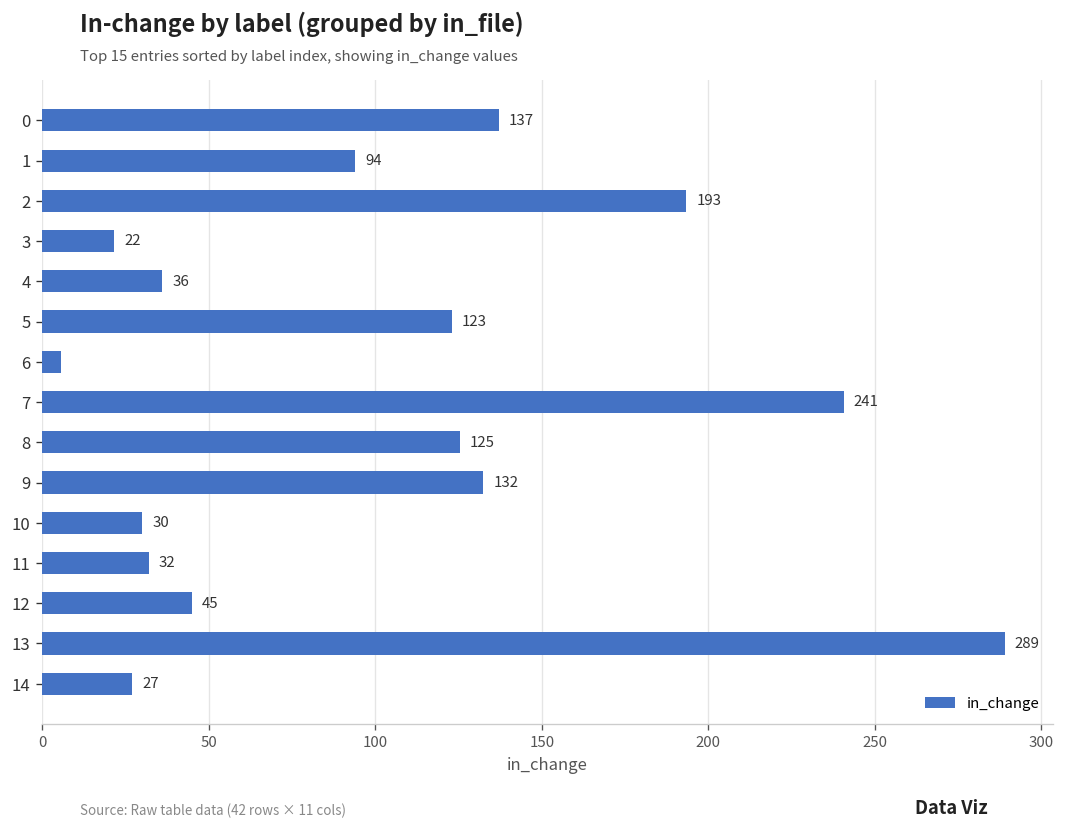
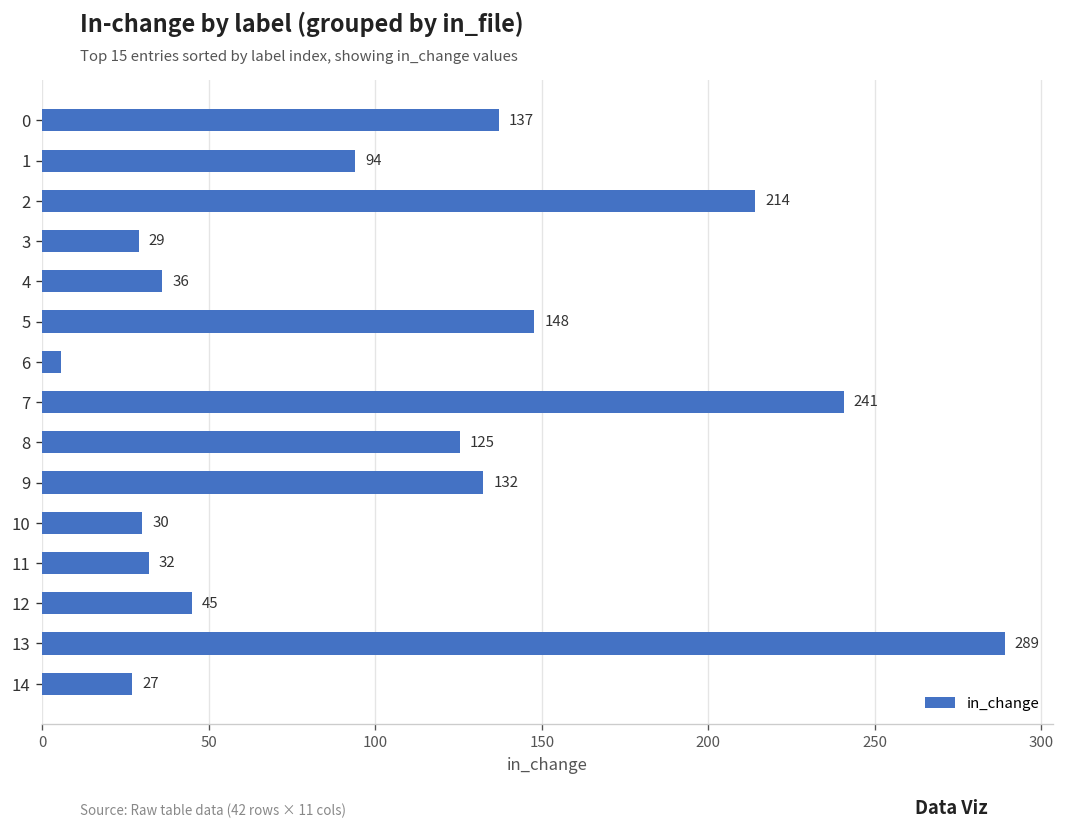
2: 193 -> 214
3: 22 -> 29
5: 123 -> 148
